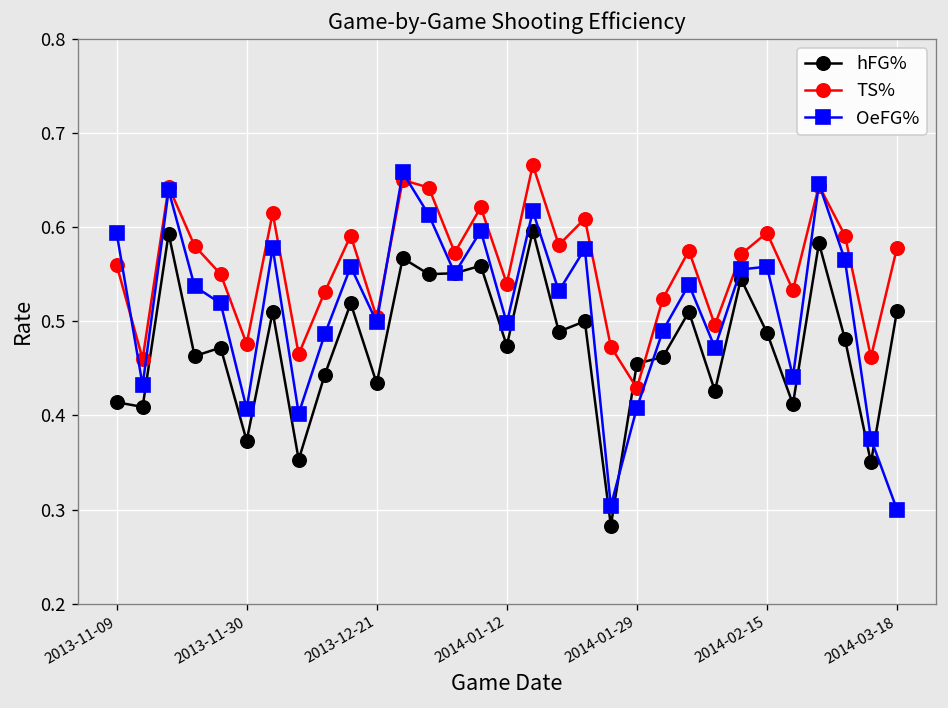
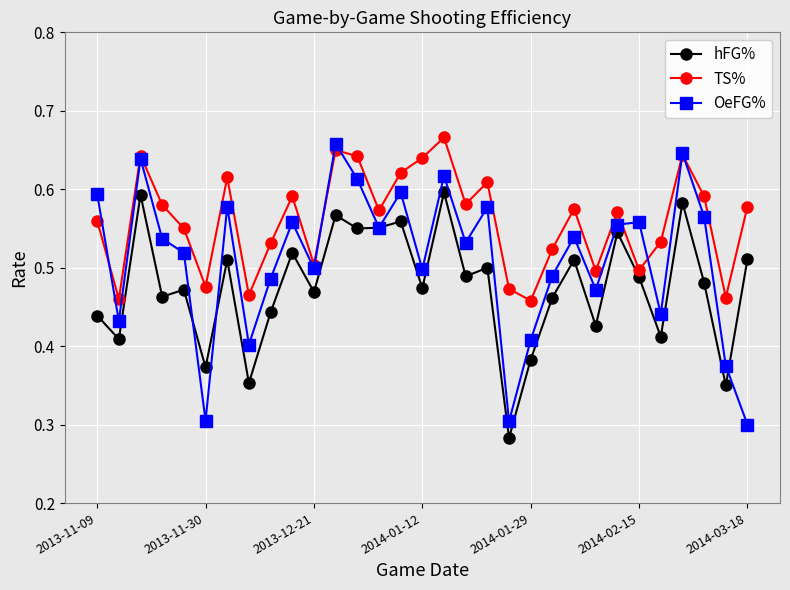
hFG%, 2013-11-09: 0.41 -> 0.44
OeFG%, 2013-11-30: 0.41 -> 0.31
hFG%, 2013-12-21: 0.43 -> 0.47
TS%, 2014-01-12: 0.54 -> 0.64
hFG%, 2014-01-29: 0.46 -> 0.38
TS%, 2014-01-29: 0.43 -> 0.46
TS%, 2014-02-15: 0.59 -> 0.50
